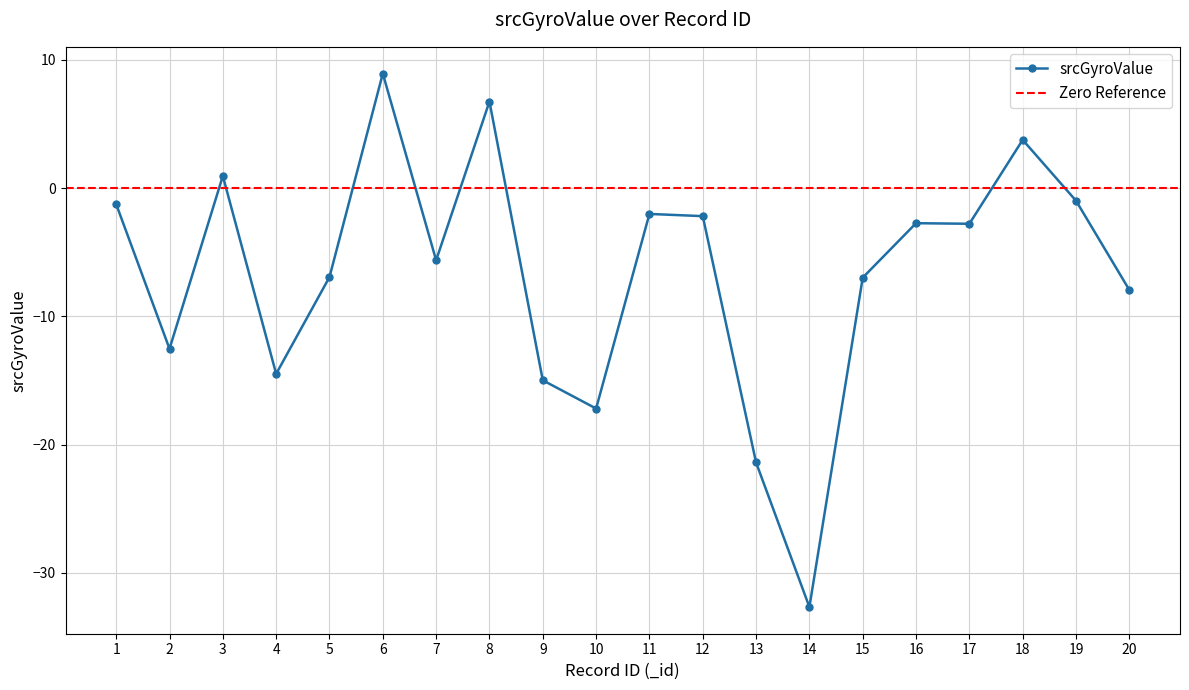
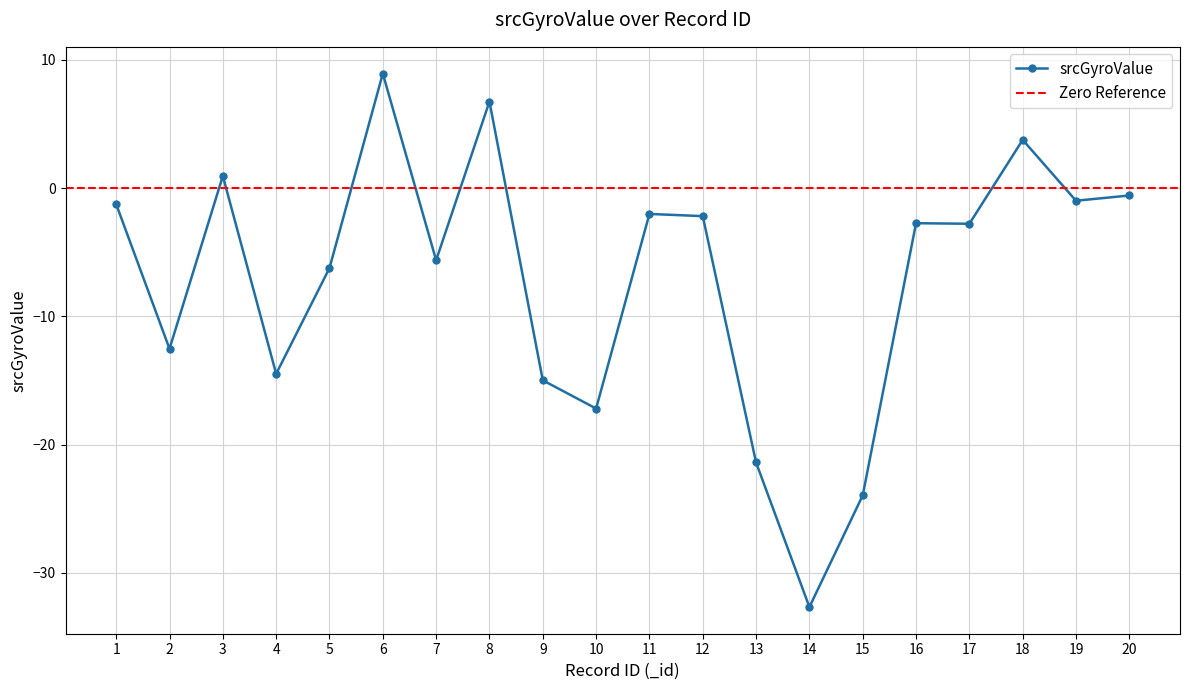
5: -6.9 -> -6.2
15: -7.0 -> -24.0
20: -7.9 -> -0.6
